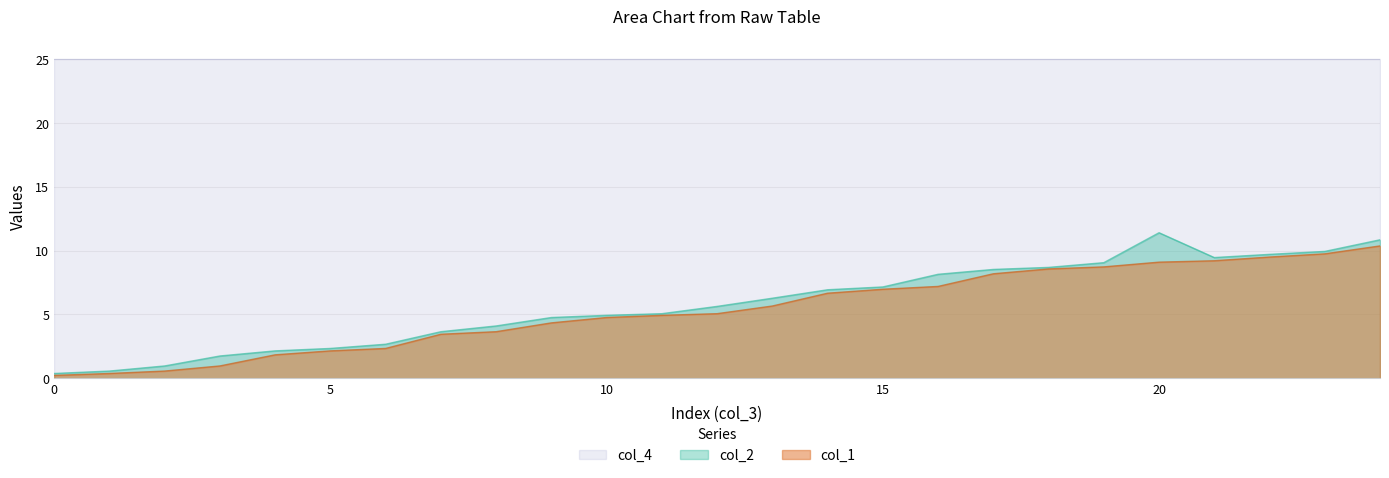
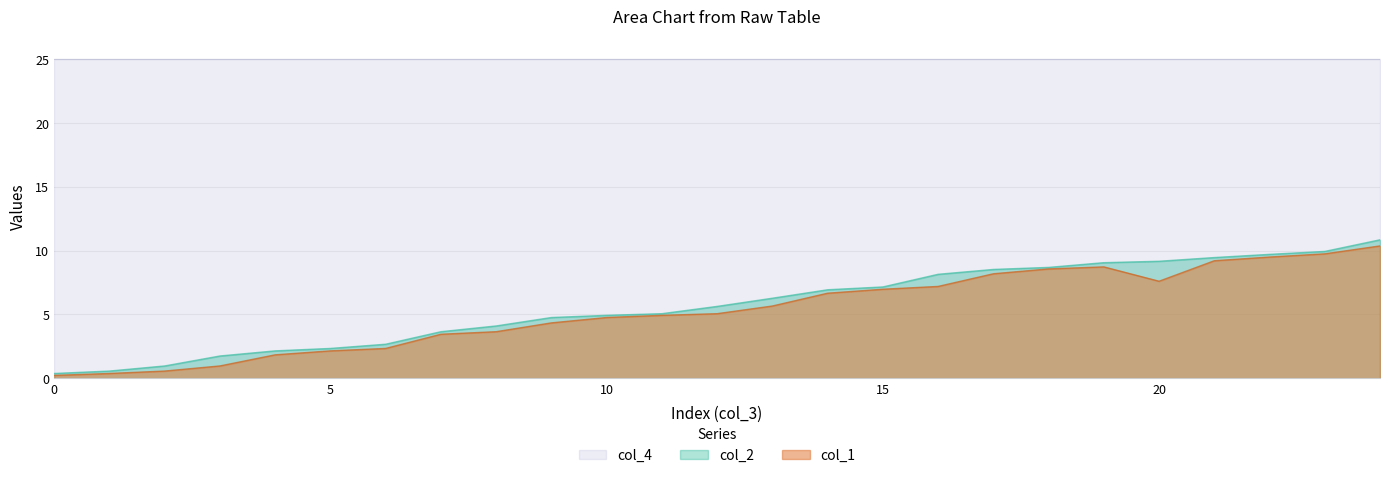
col_2, 20: 11.4 -> 9.2
col_1, 20: 9.1 -> 7.6
